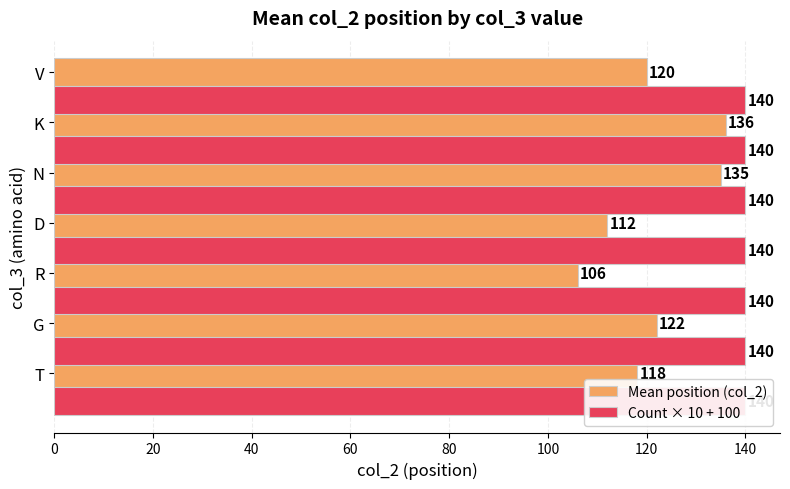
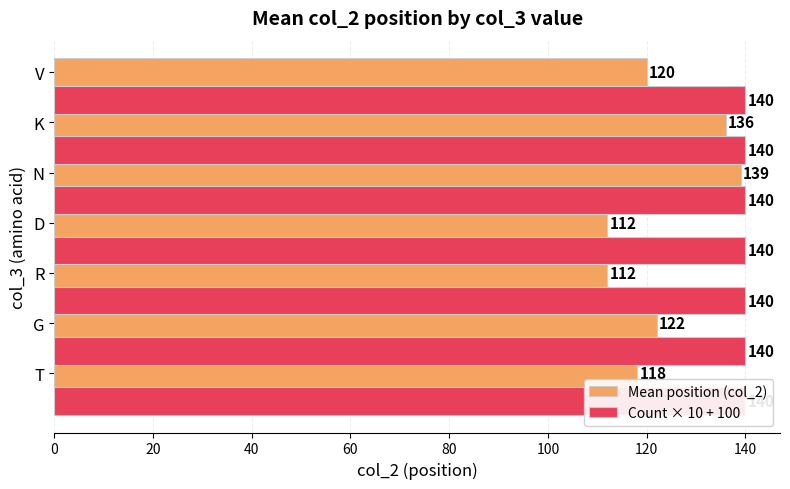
Mean position (col_2), N: 135 -> 139
Mean position (col_2), R: 106 -> 112
